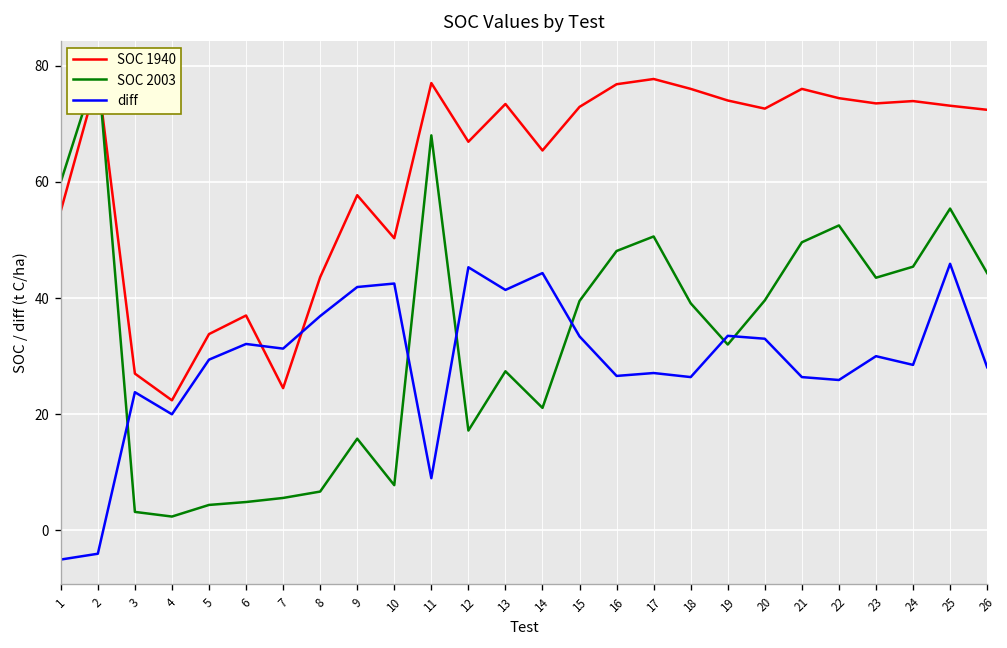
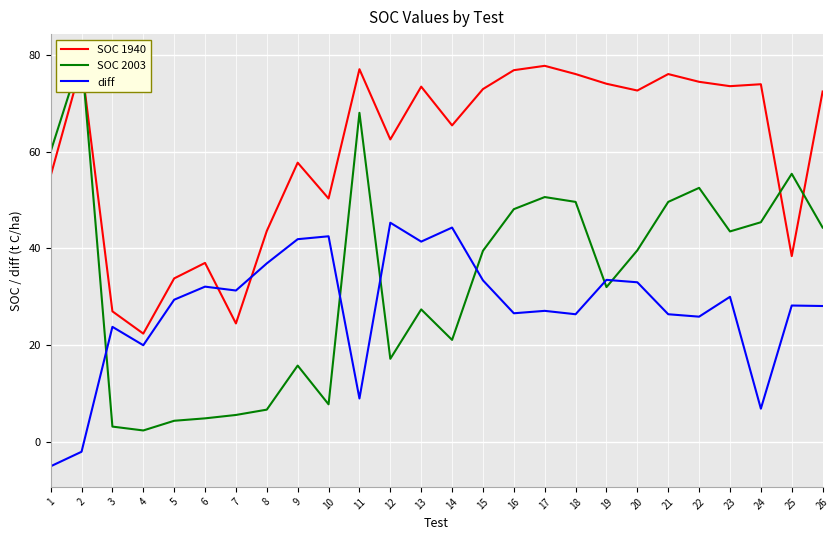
diff, 2: -4 -> -2
SOC 1940, 12: 67 -> 63
SOC 2003, 18: 39 -> 50
diff, 24: 29 -> 7
SOC 1940, 25: 73 -> 38
diff, 25: 46 -> 28
